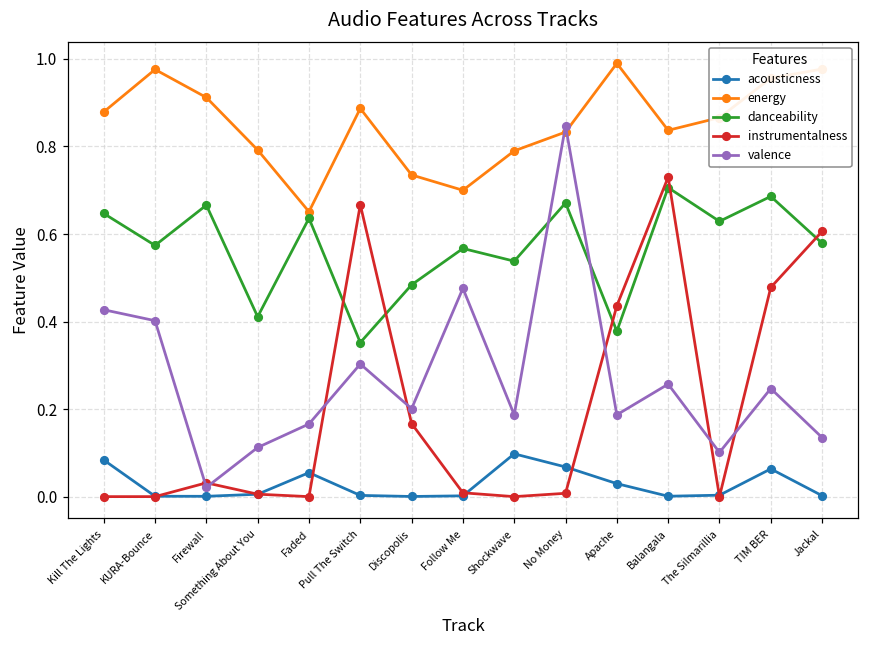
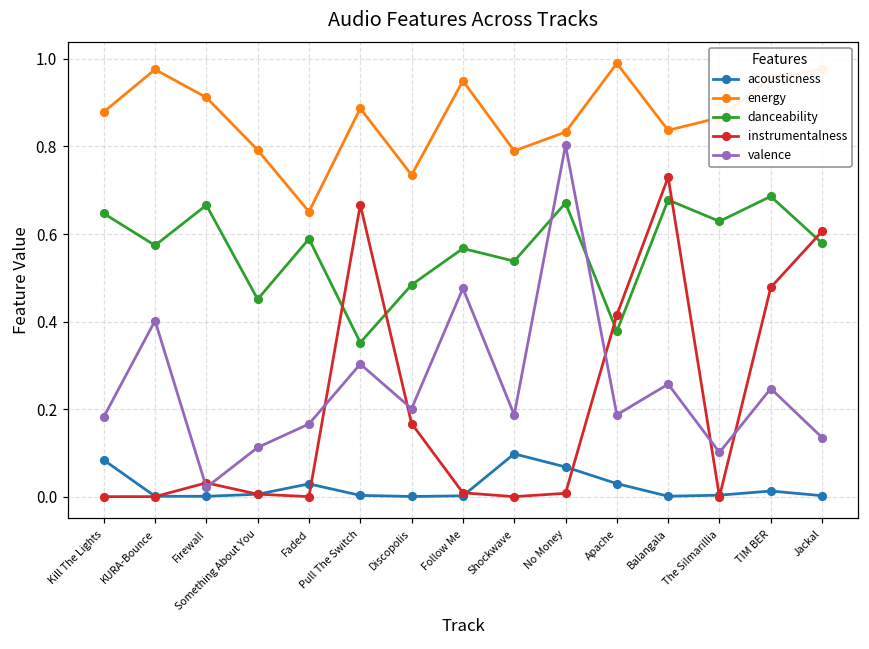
valence, Kill The Lights: 0.43 -> 0.18
danceability, Something About You: 0.41 -> 0.45
acousticness, Faded: 0.05 -> 0.03
danceability, Faded: 0.64 -> 0.59
energy, Follow Me: 0.70 -> 0.95
valence, No Money: 0.85 -> 0.80
instrumentalness, Apache: 0.44 -> 0.42
danceability, Balangala: 0.71 -> 0.68
acousticness, TIM BER: 0.06 -> 0.01
